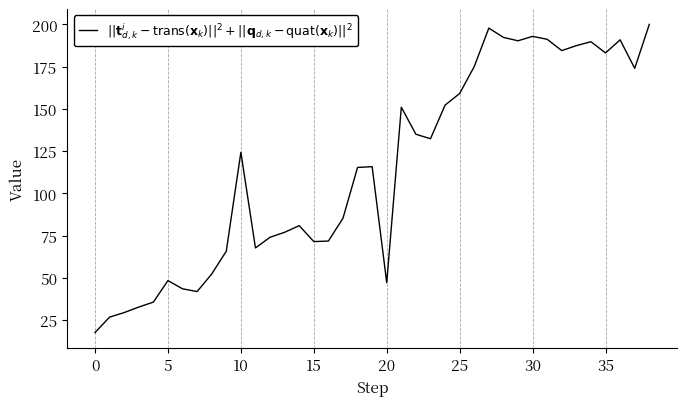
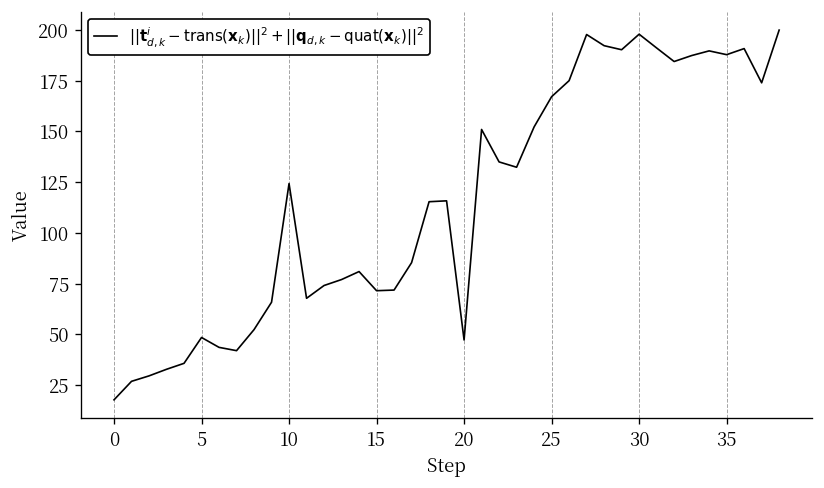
25: 159 -> 167
30: 193 -> 198
35: 183 -> 188
